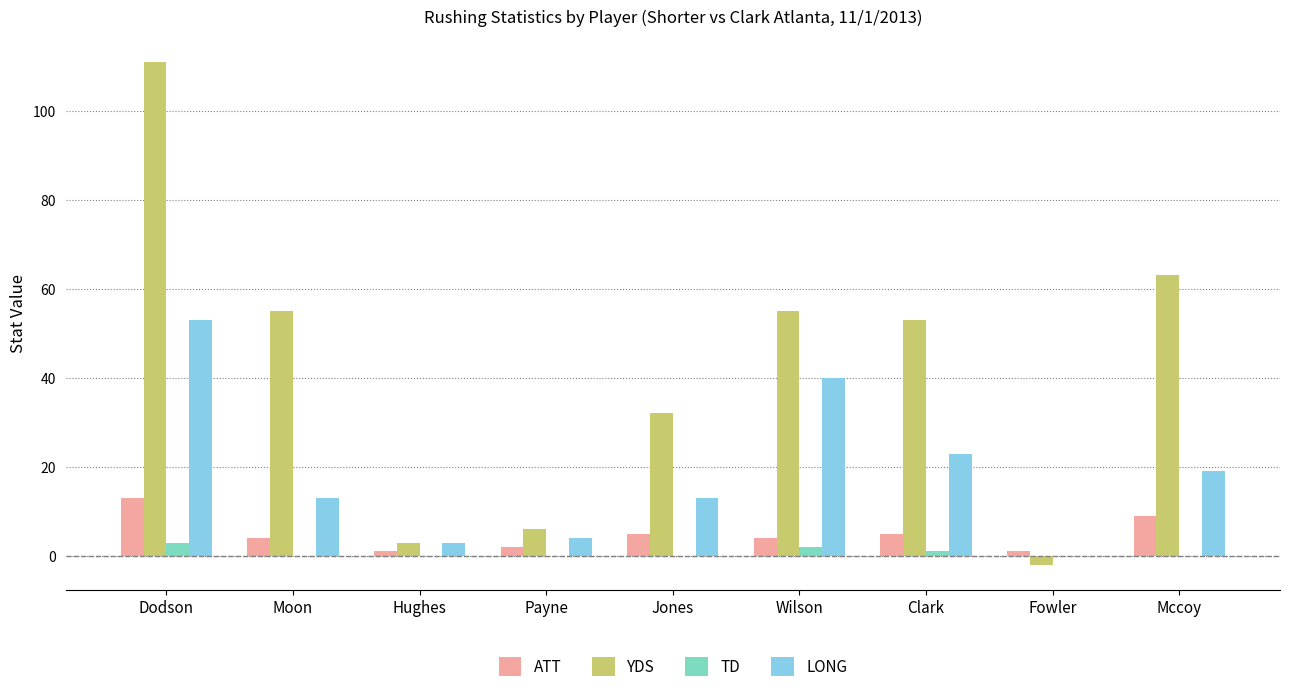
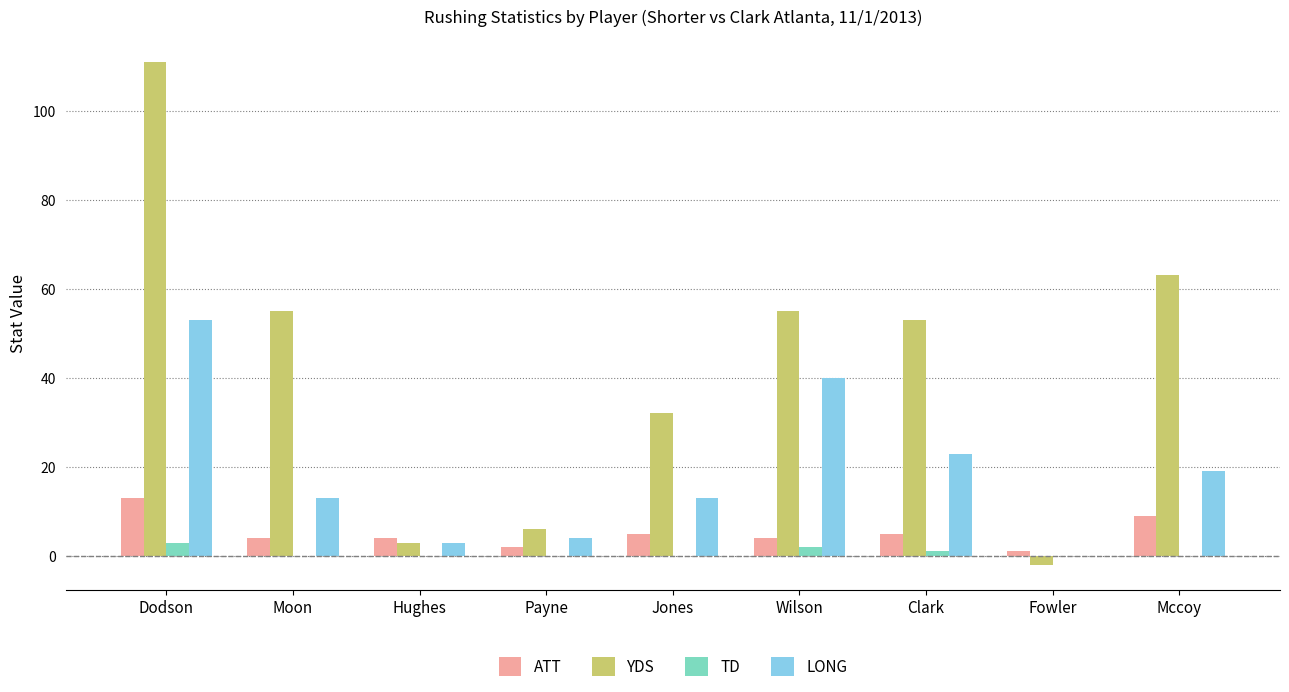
ATT, Hughes: 1 -> 4
